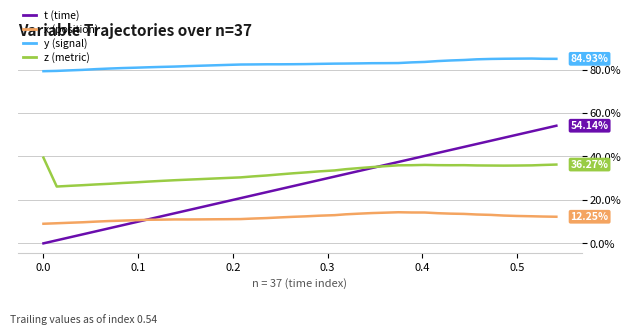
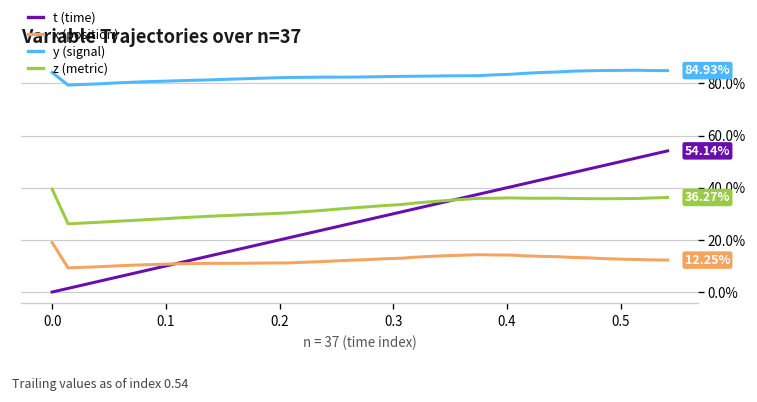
x (position), 0.0: 9% -> 19%
y (signal), 0.0: 79% -> 84%
